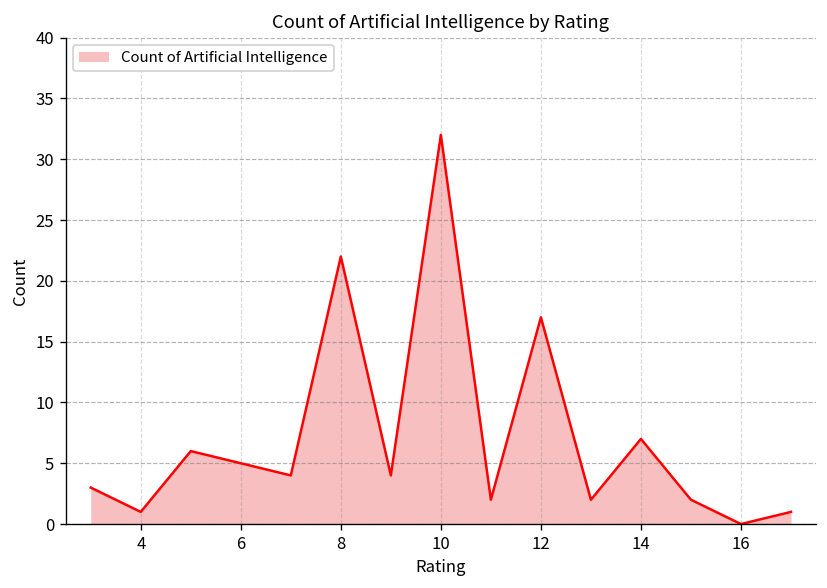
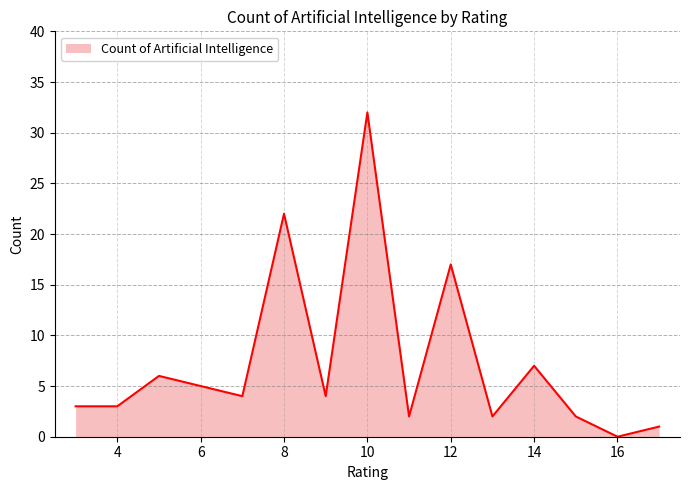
4: 1 -> 3
